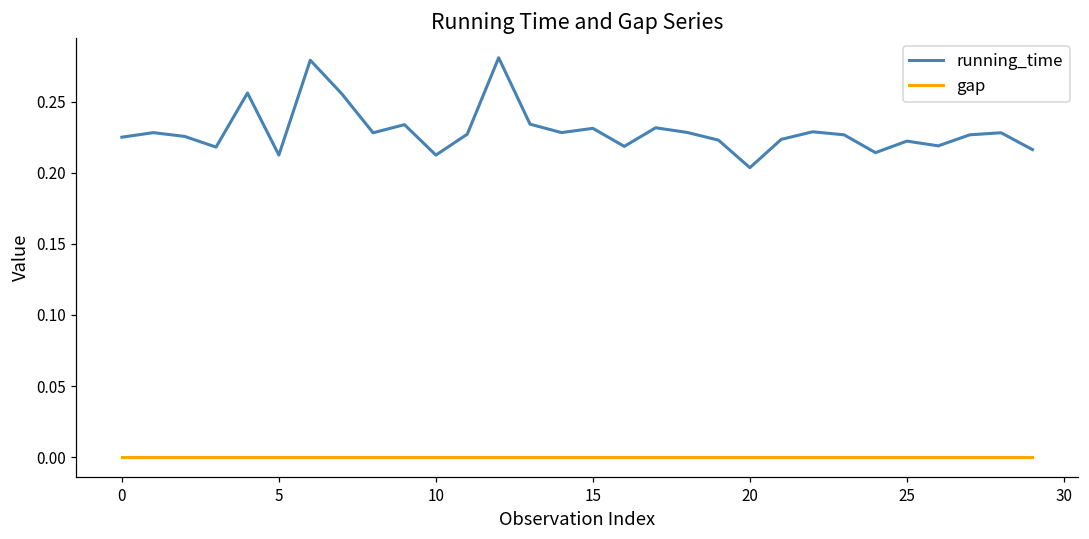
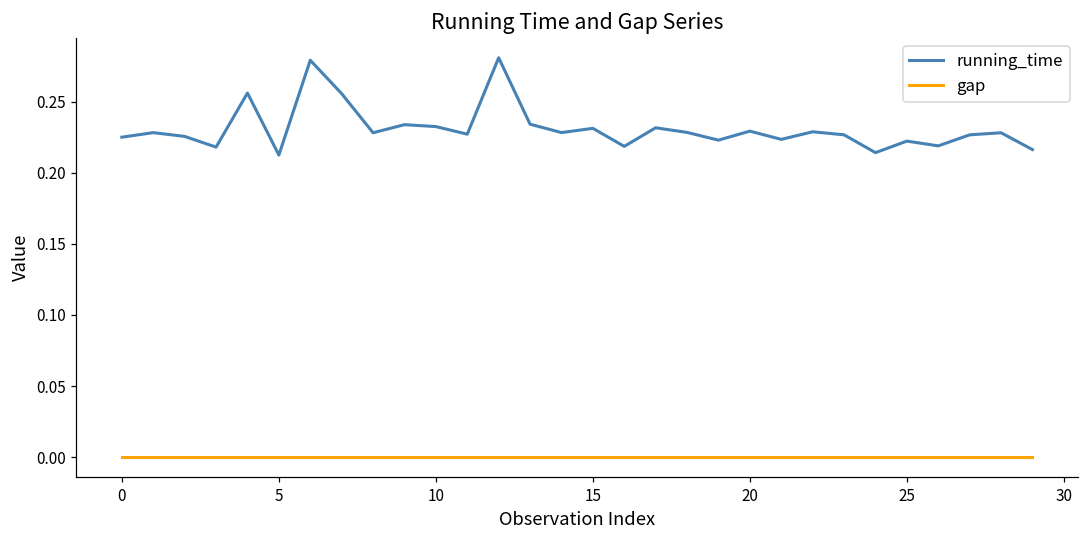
running_time, 10: 0.212 -> 0.232
running_time, 20: 0.204 -> 0.229
